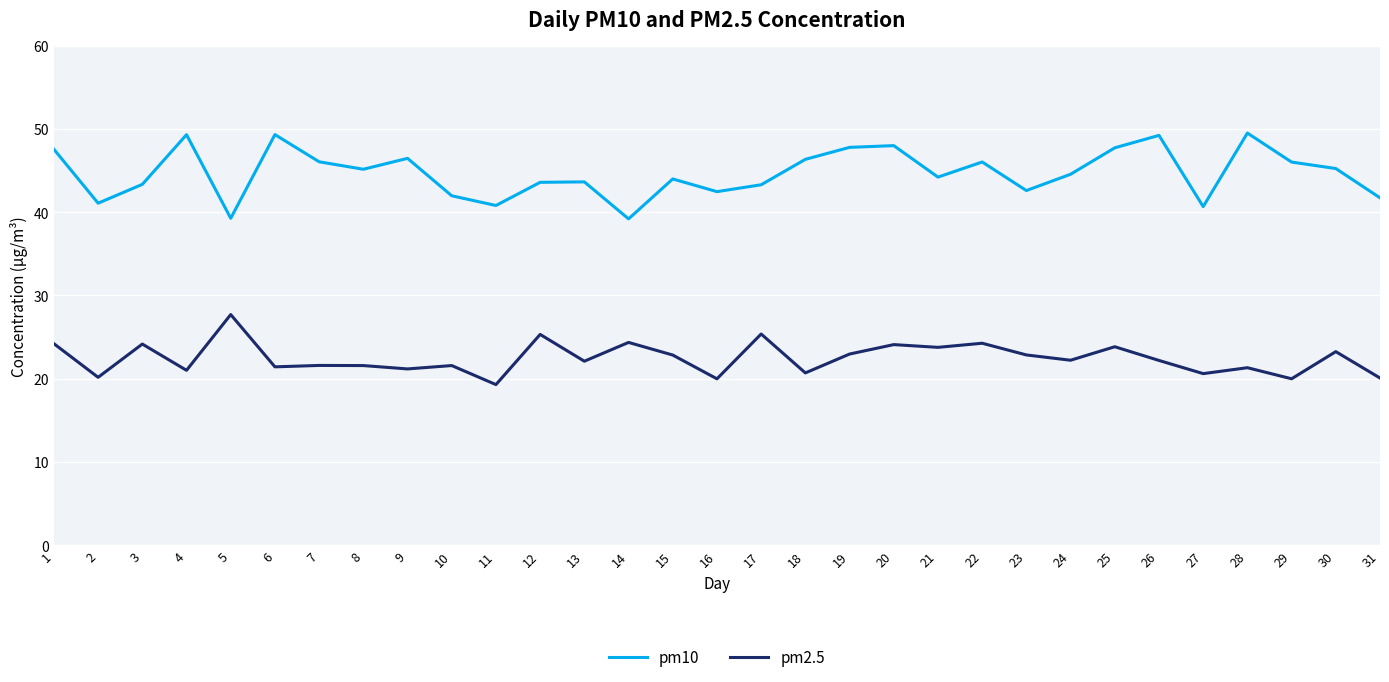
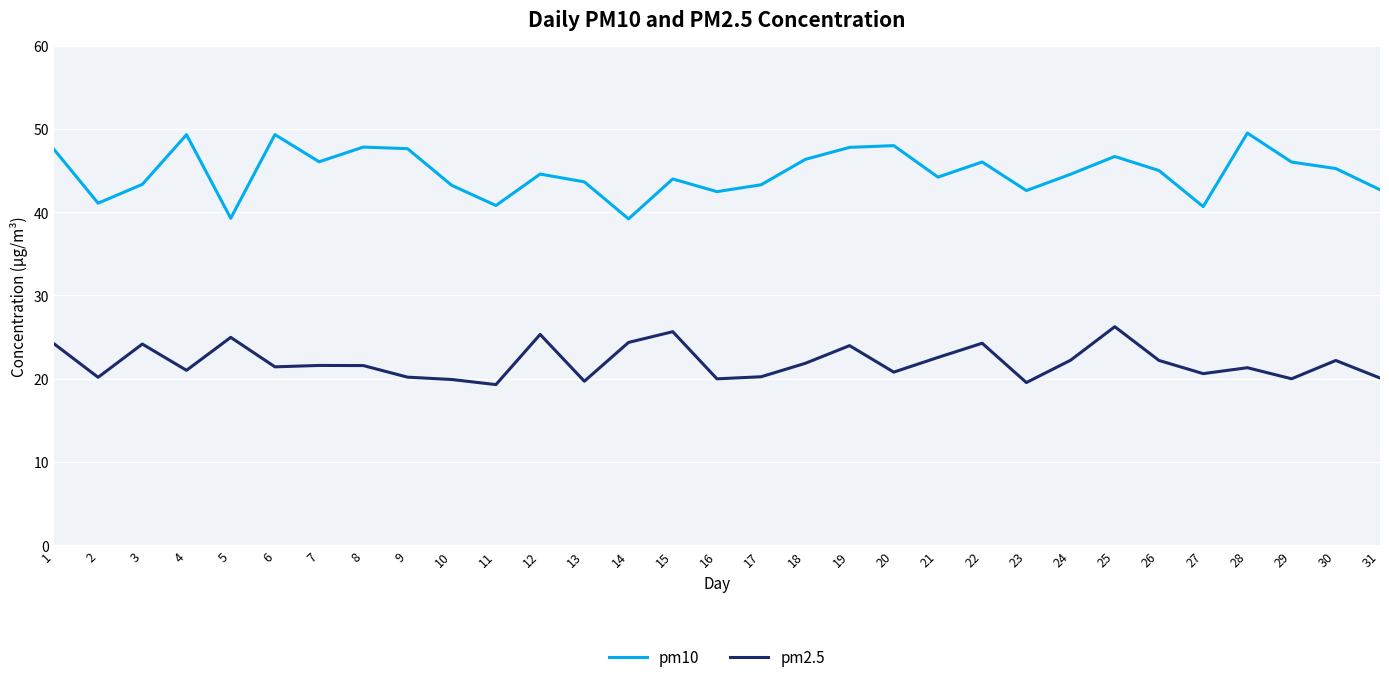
pm2.5, 5: 28 -> 25
pm10, 8: 45 -> 48
pm10, 9: 46 -> 48
pm2.5, 9: 21 -> 20
pm10, 10: 42 -> 43
pm2.5, 10: 22 -> 20
pm10, 12: 44 -> 45
pm2.5, 13: 22 -> 20
pm2.5, 15: 23 -> 26
pm2.5, 17: 25 -> 20
pm2.5, 18: 21 -> 22
pm2.5, 19: 23 -> 24
pm2.5, 20: 24 -> 21
pm2.5, 21: 24 -> 23
pm2.5, 23: 23 -> 20
pm10, 25: 48 -> 47
pm2.5, 25: 24 -> 26
pm10, 26: 49 -> 45
pm2.5, 30: 23 -> 22
pm10, 31: 42 -> 43
